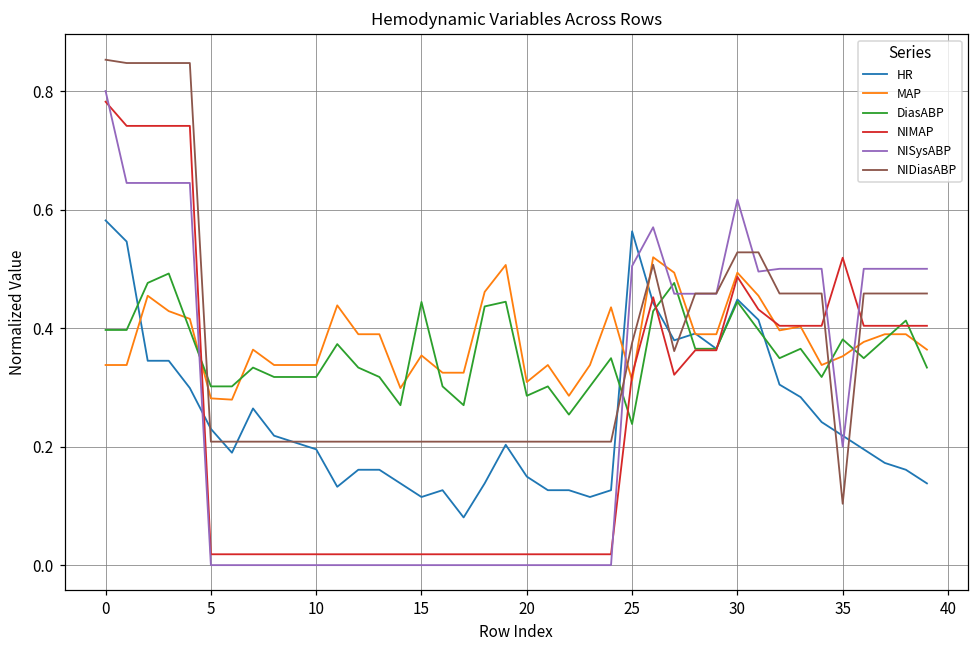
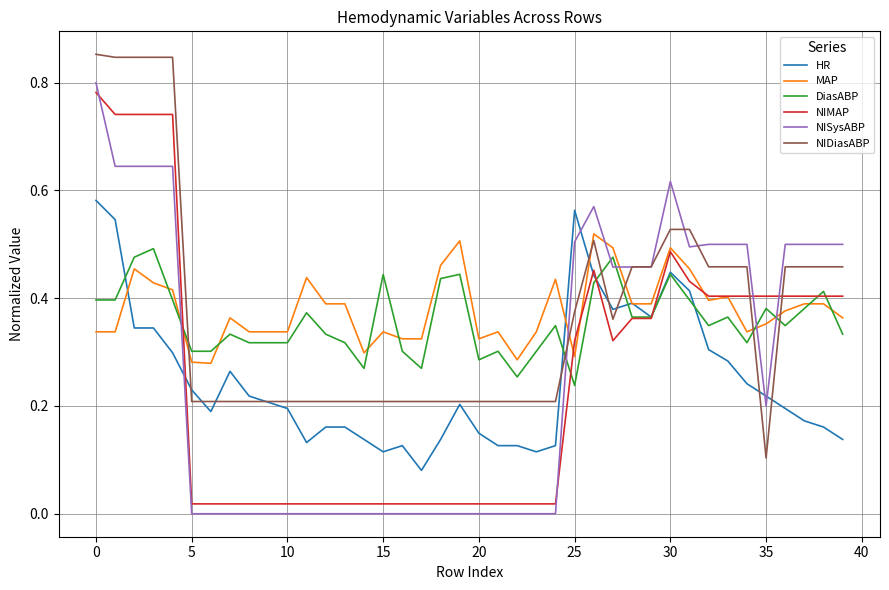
MAP, 15: 0.35 -> 0.34
MAP, 20: 0.31 -> 0.32
MAP, 25: 0.31 -> 0.29
NIMAP, 35: 0.52 -> 0.40
